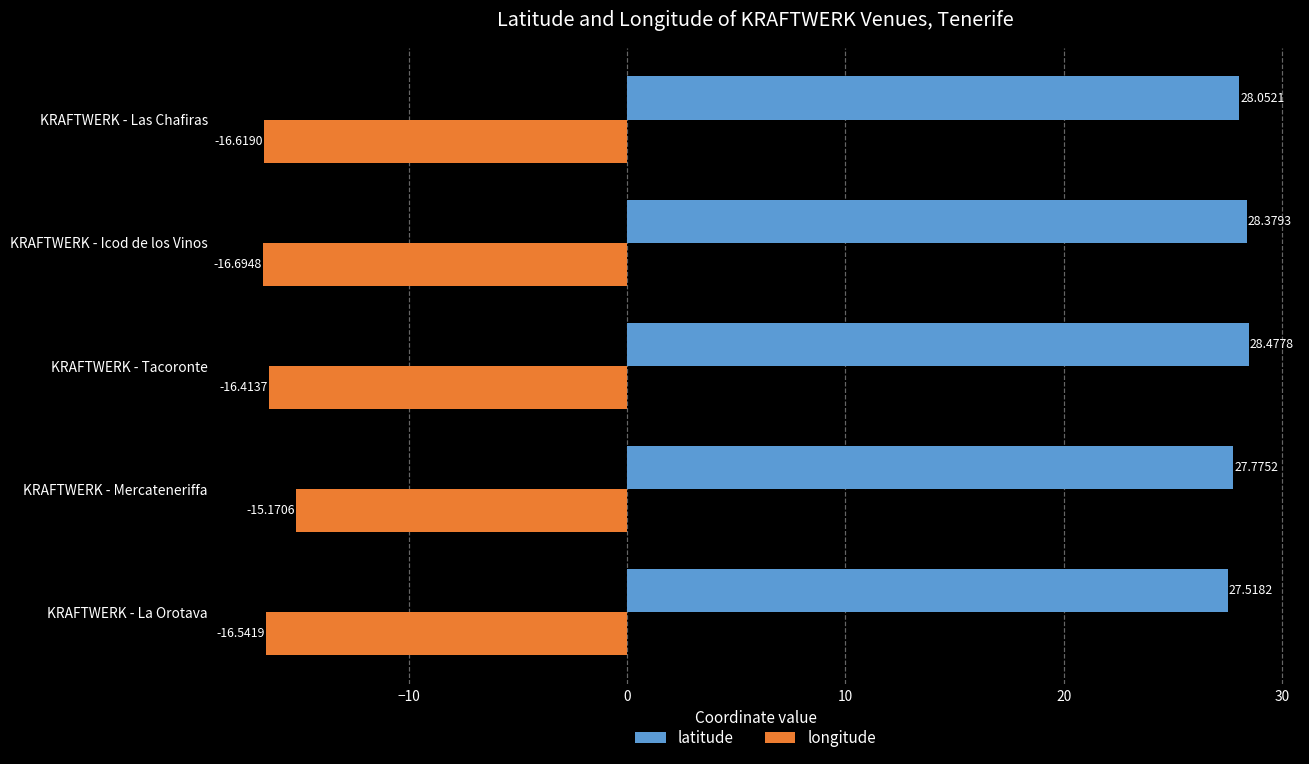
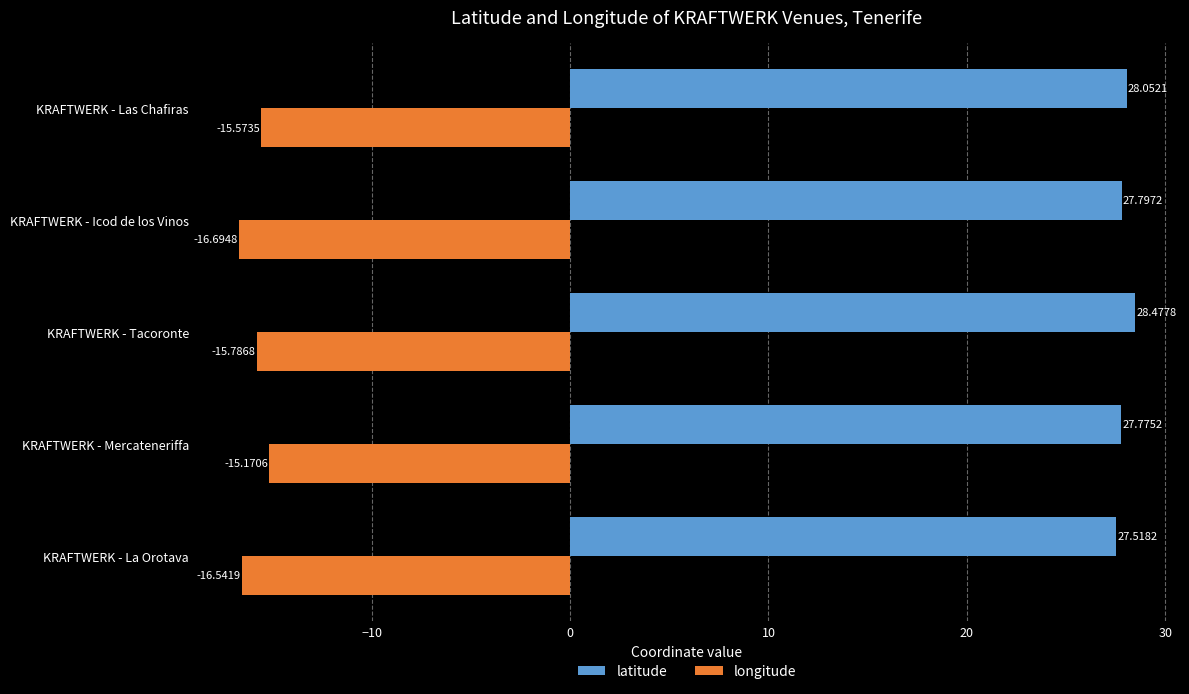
longitude, KRAFTWERK - Las Chafiras: -16.6190 -> -15.5735
latitude, KRAFTWERK - Icod de los Vinos: 28.3793 -> 27.7972
longitude, KRAFTWERK - Tacoronte: -16.4137 -> -15.7868
